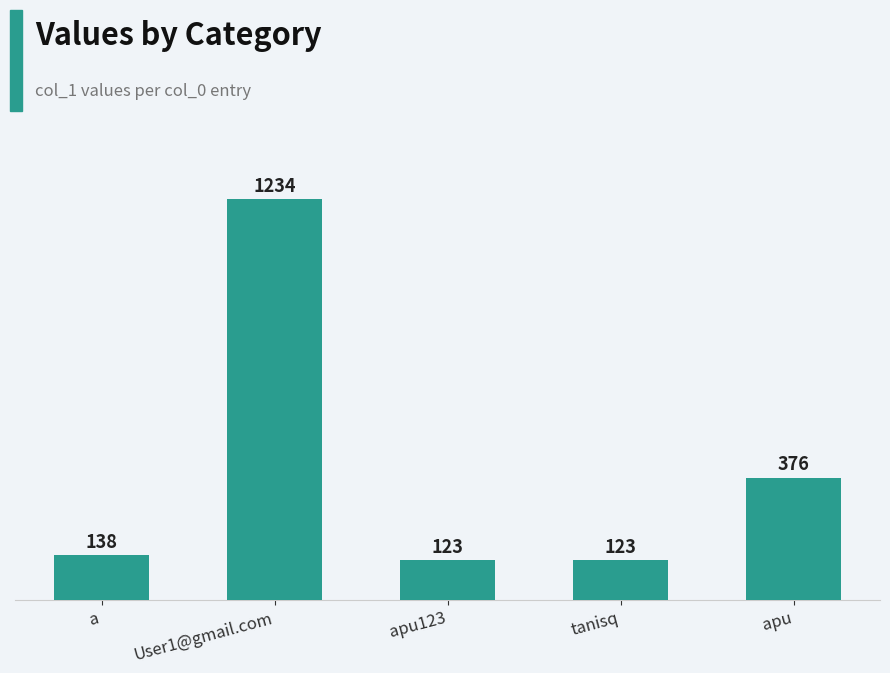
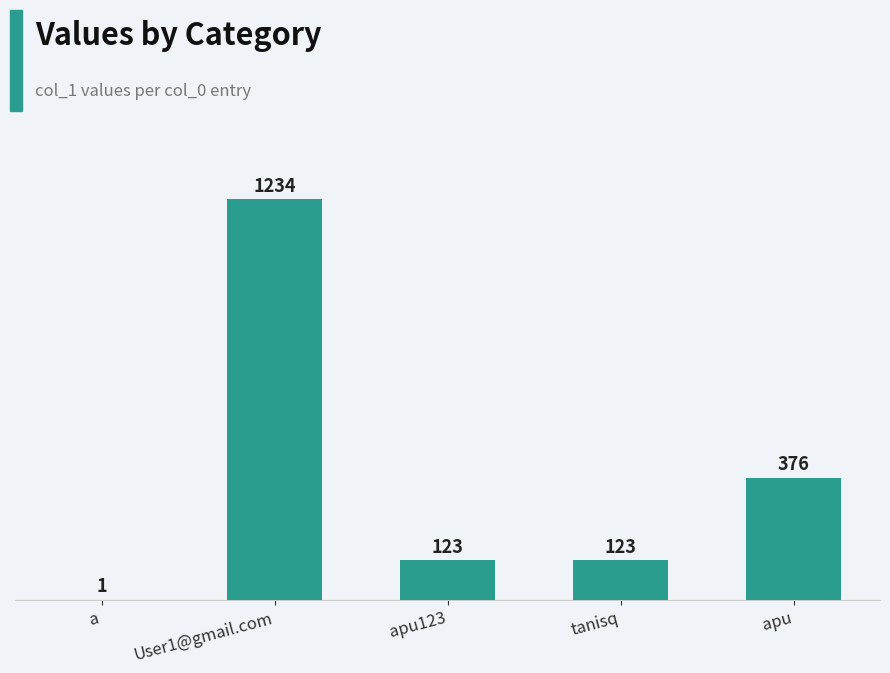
a: 138 -> 1
